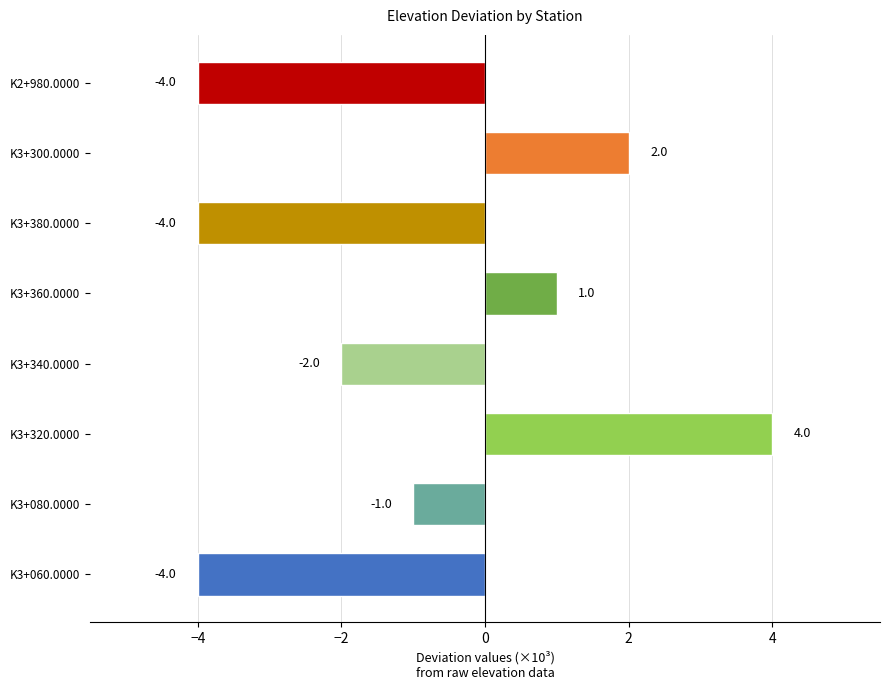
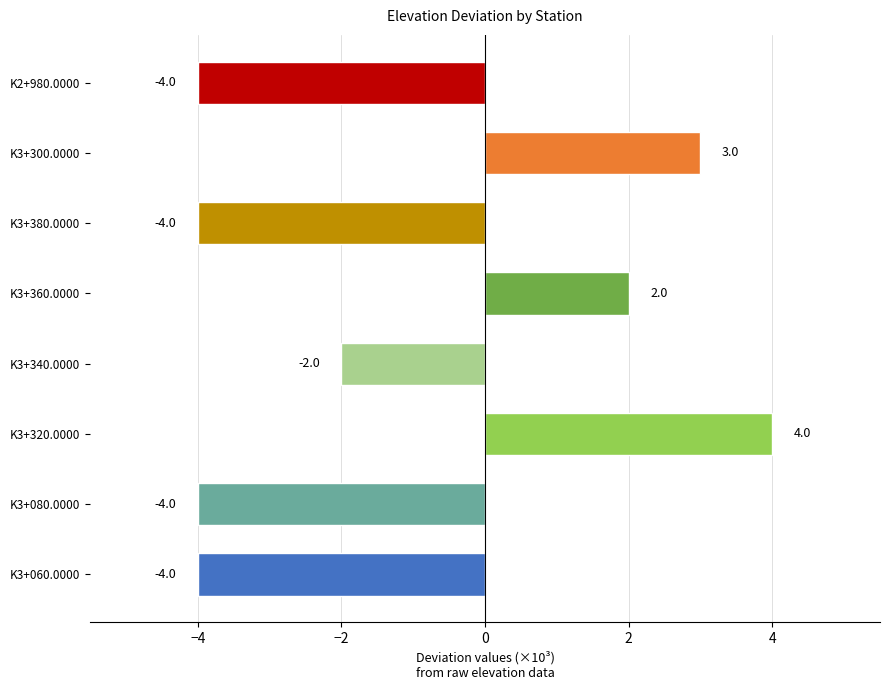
K3+300.0000: 2.0 -> 3.0
K3+360.0000: 1.0 -> 2.0
K3+080.0000: -1.0 -> -4.0
